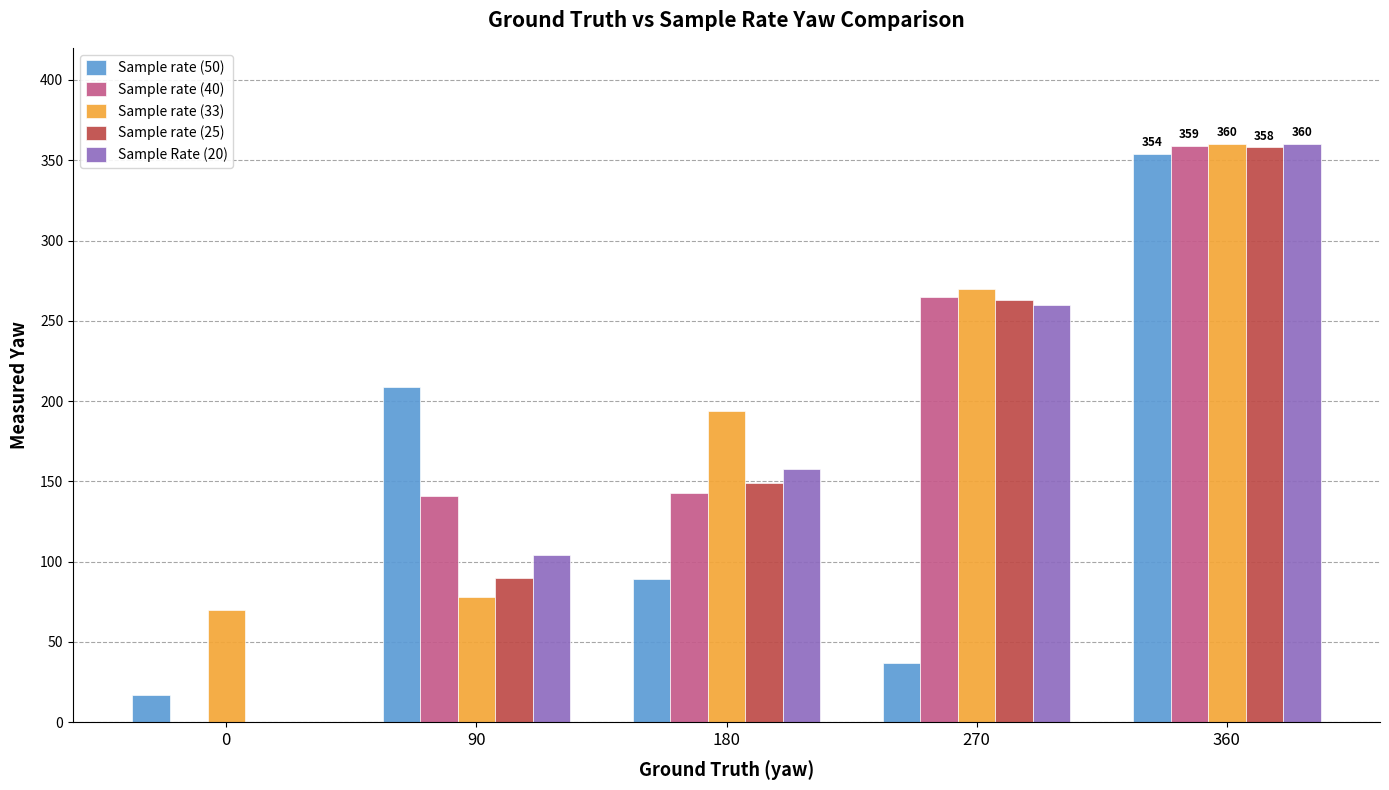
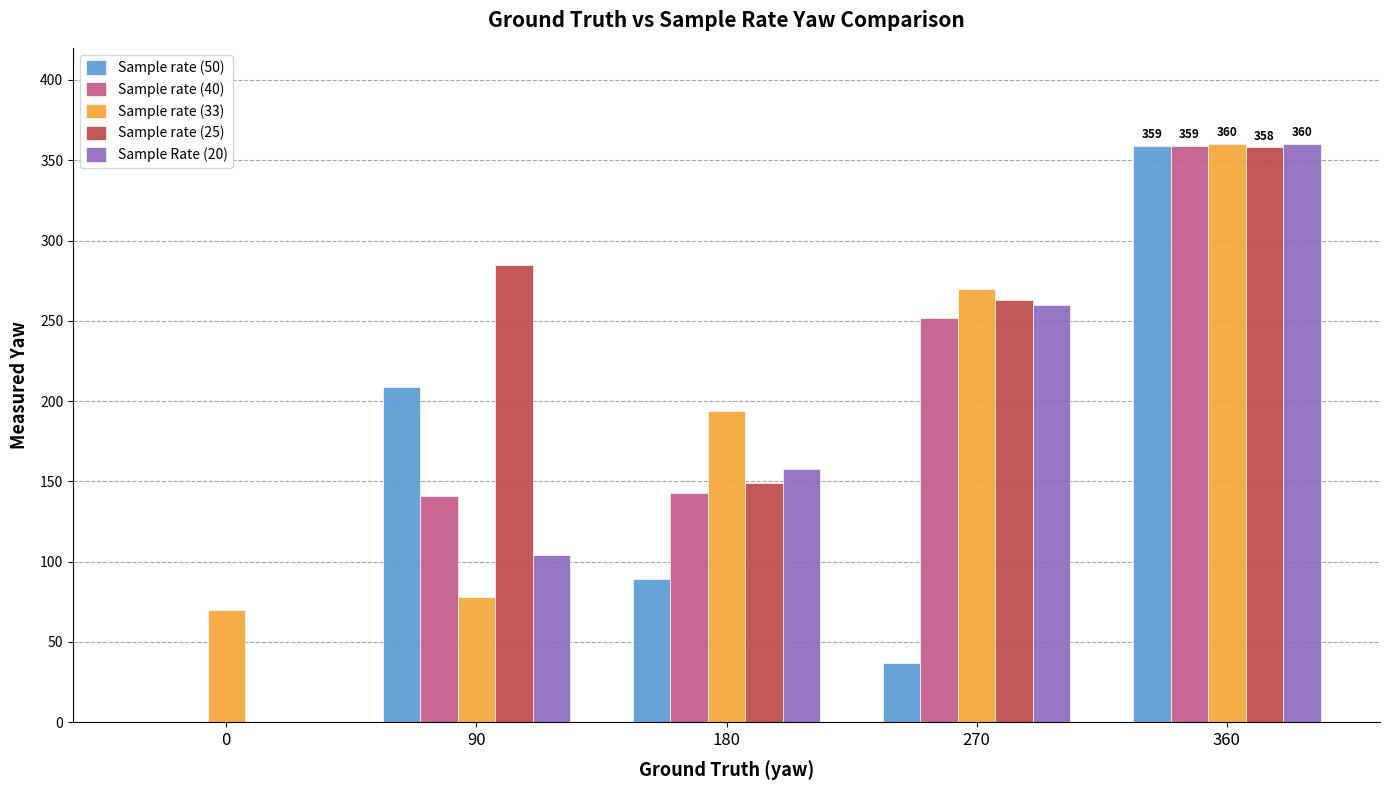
Sample rate (50), 0: 17 -> 0
Sample rate (25), 90: 90 -> 285
Sample rate (40), 270: 265 -> 252
Sample rate (50), 360: 354 -> 359
